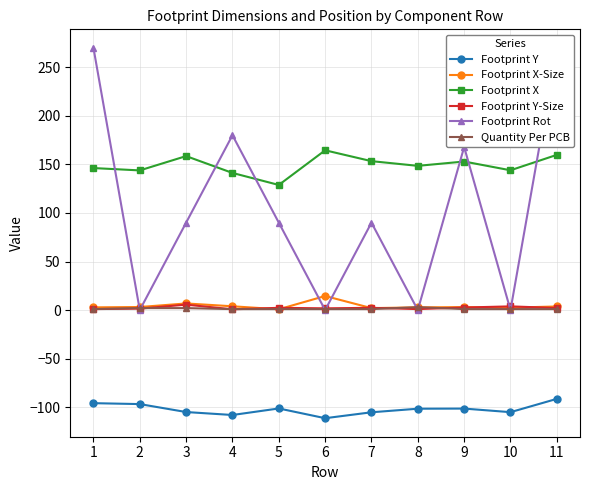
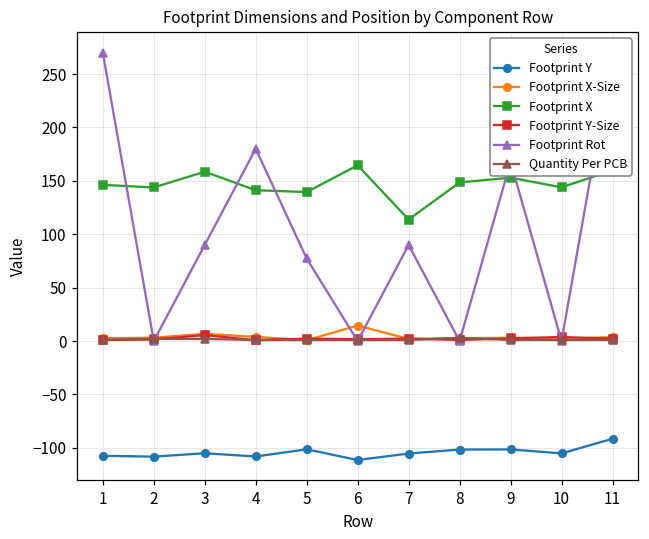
Footprint Y, 1: -100 -> -110
Footprint Y, 2: -100 -> -110
Footprint X, 5: 130 -> 140
Footprint Rot, 5: 90 -> 80
Footprint X, 7: 150 -> 110
